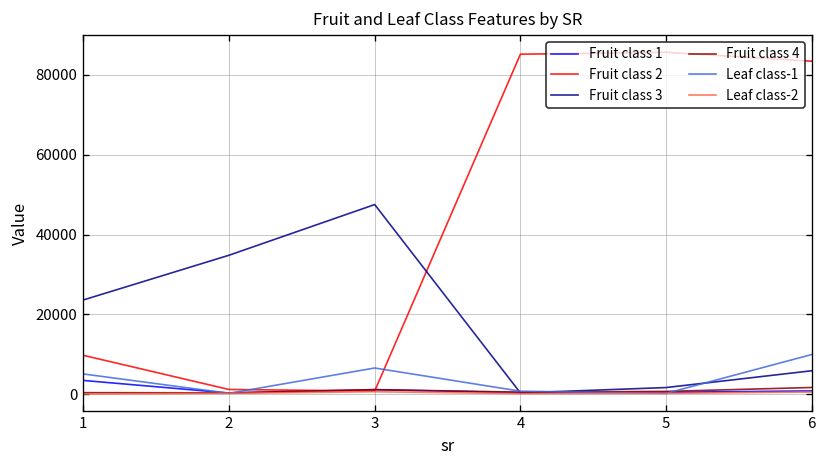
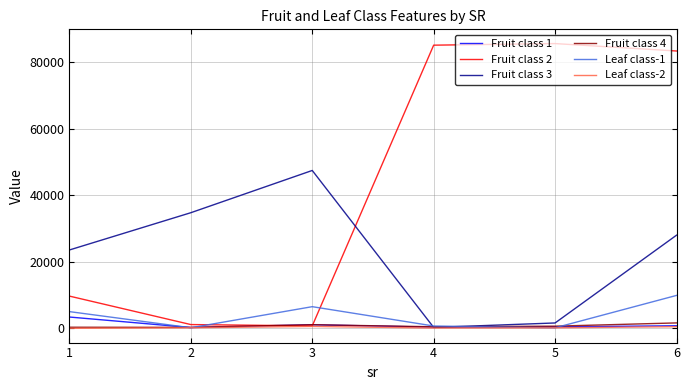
Fruit class 3, 6: 6000 -> 28000
